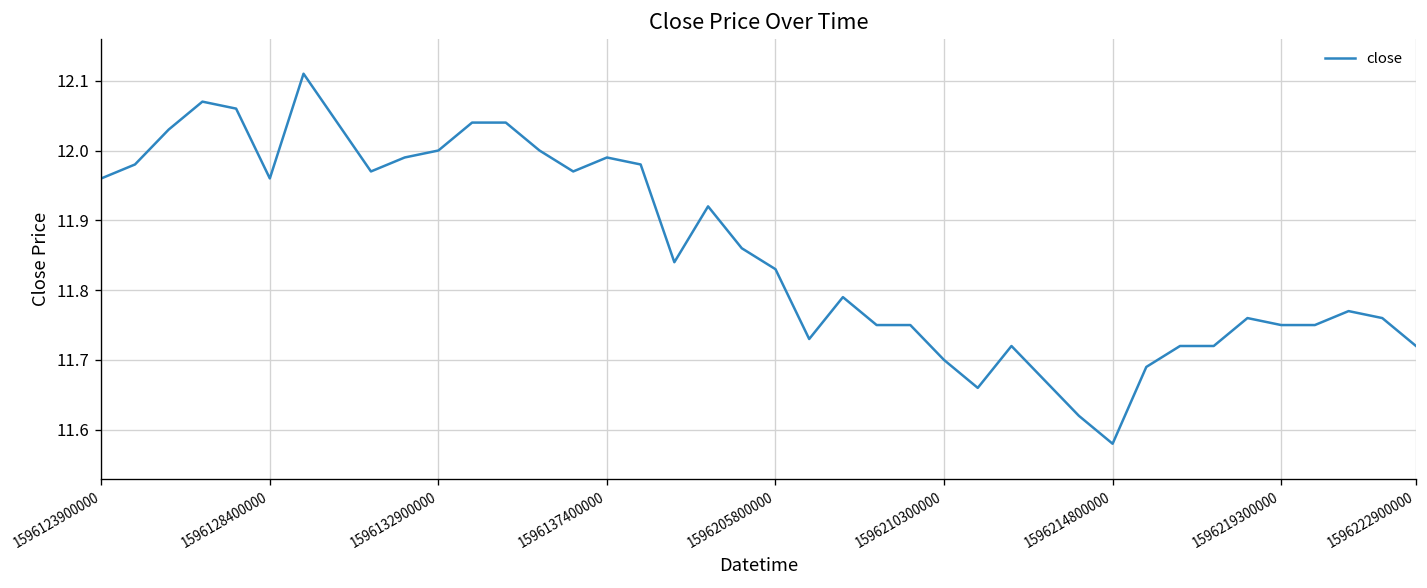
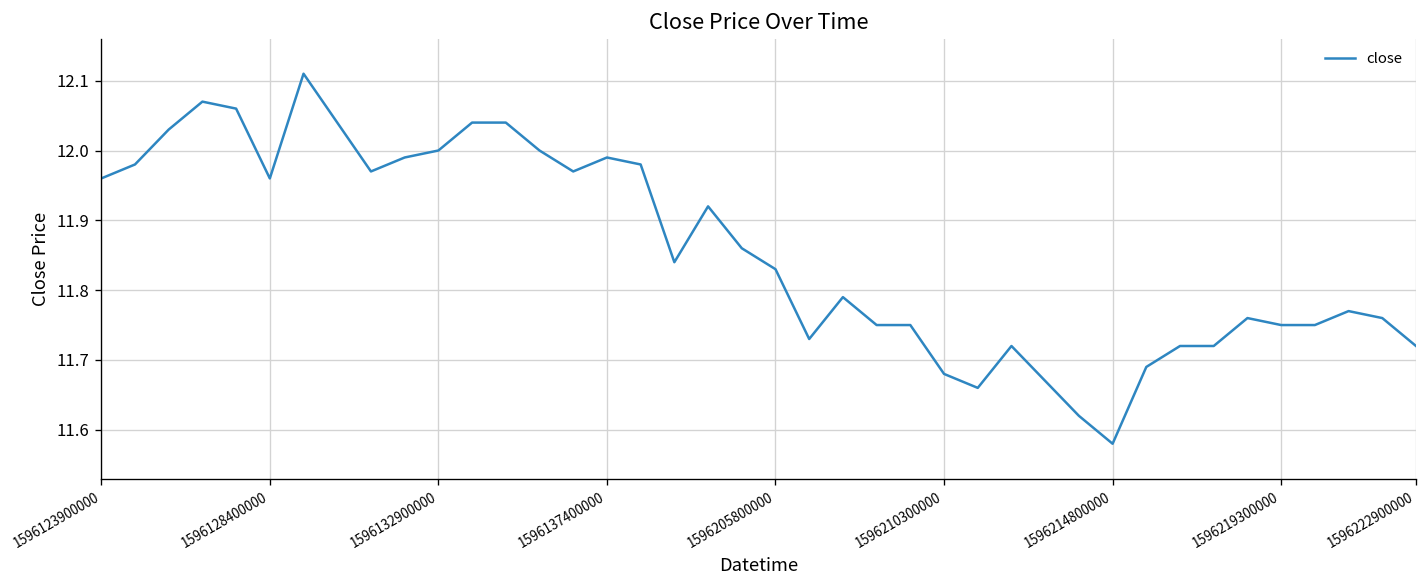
1596210300000: 11.70 -> 11.68
